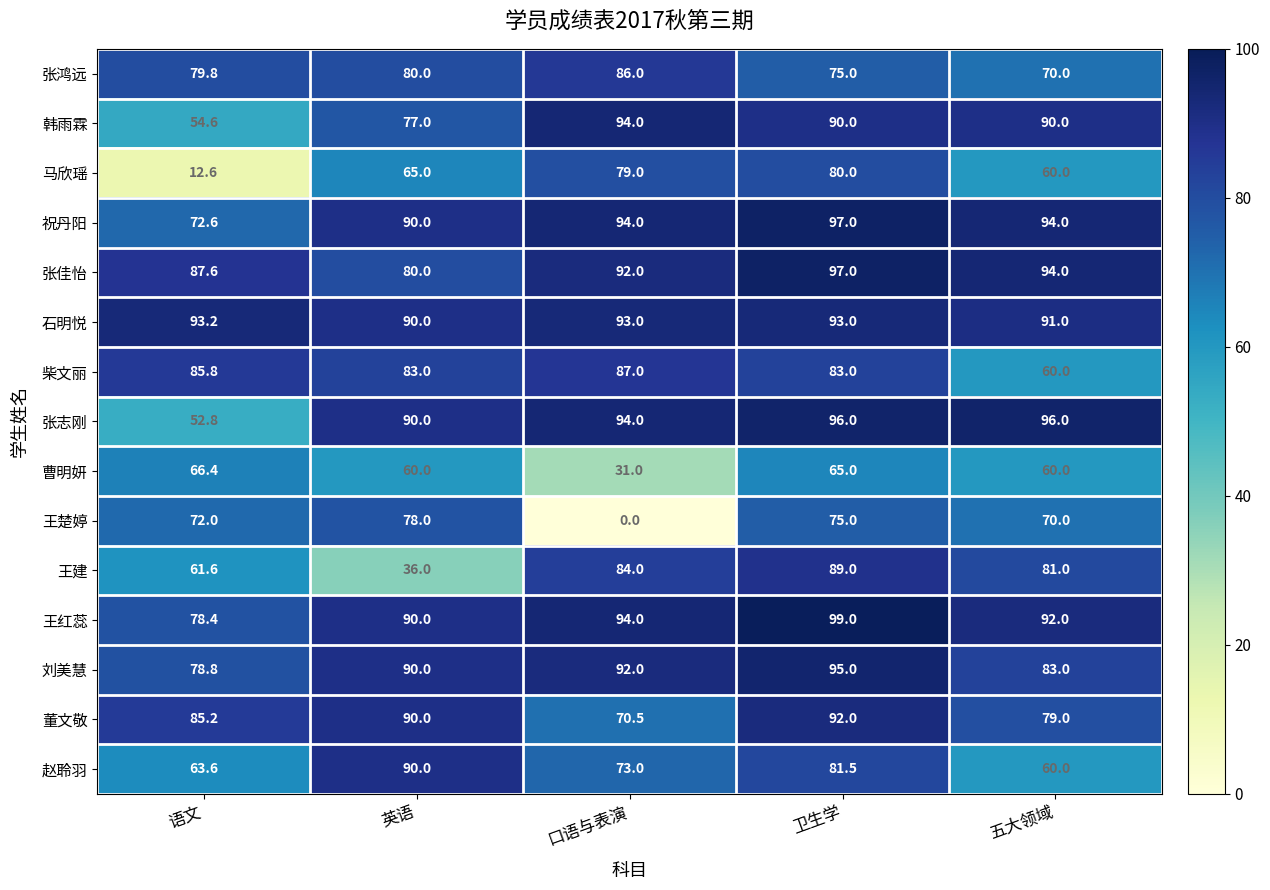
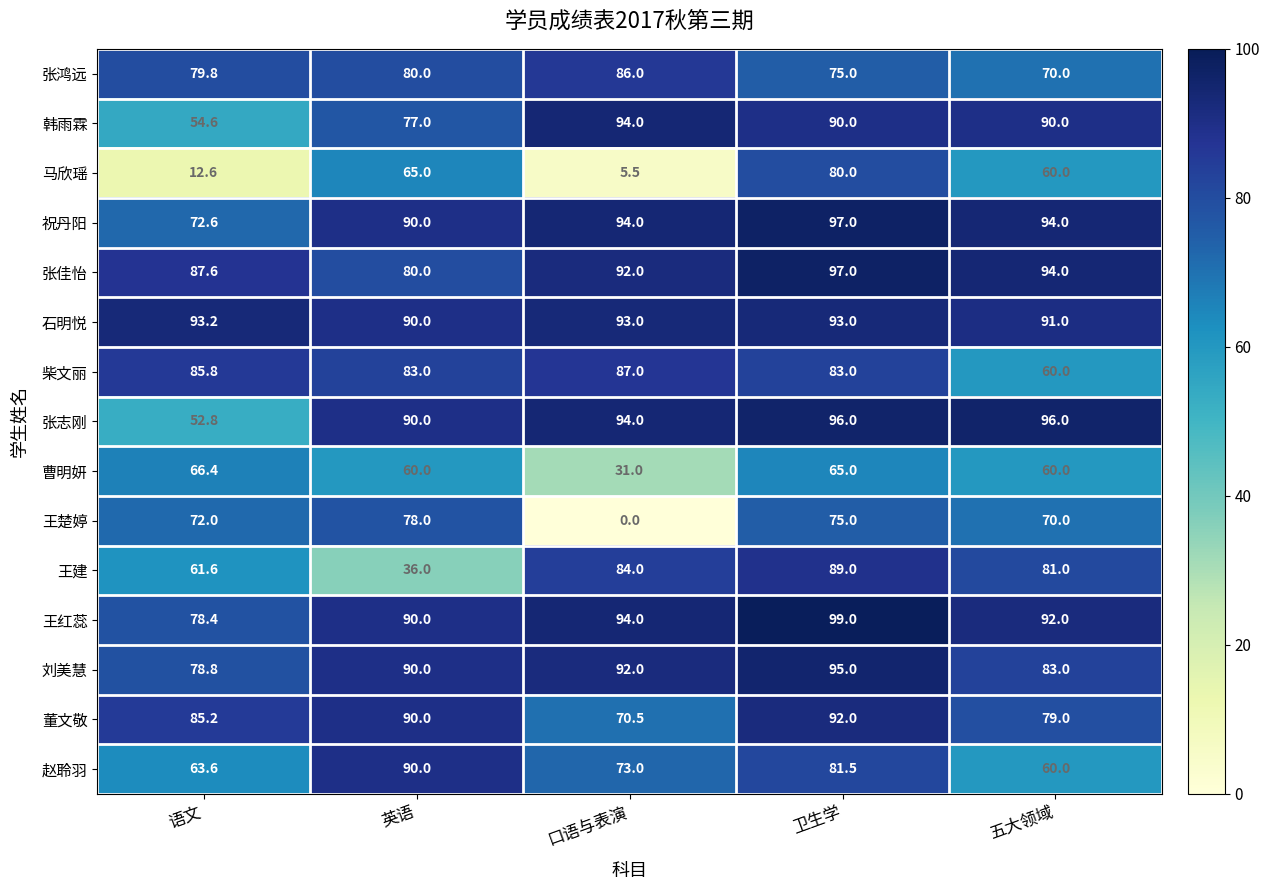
马欣瑶, 口语与表演: 79.0 -> 5.5
